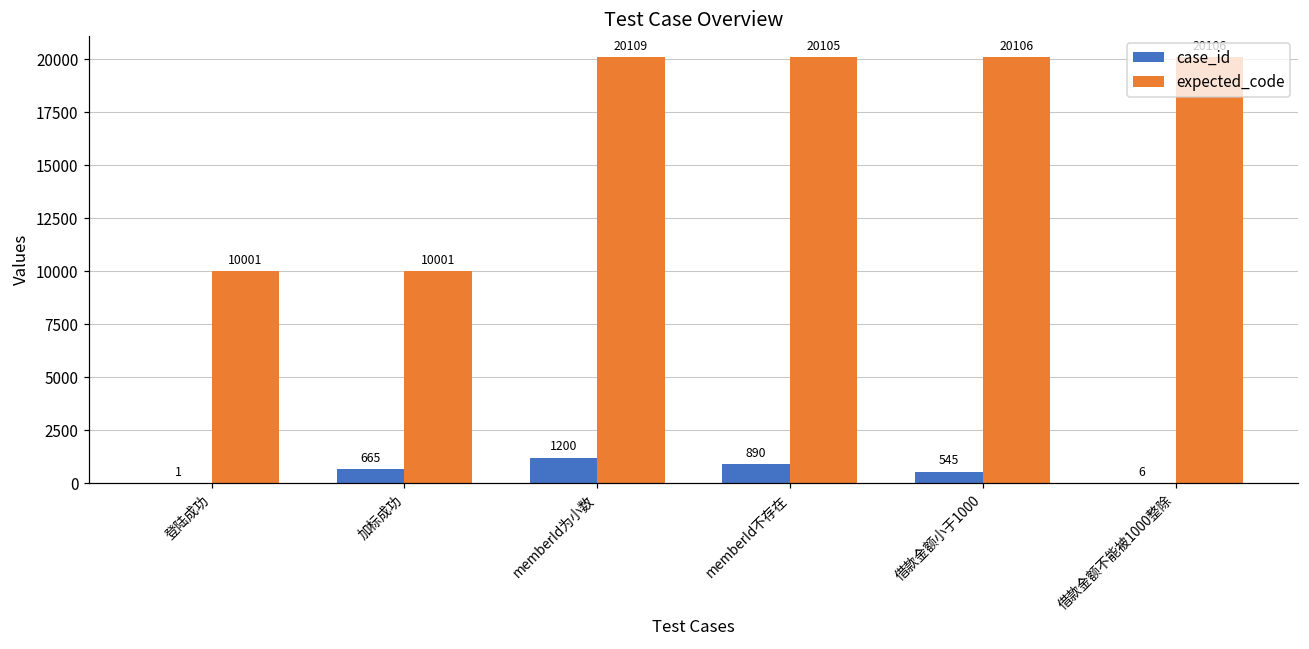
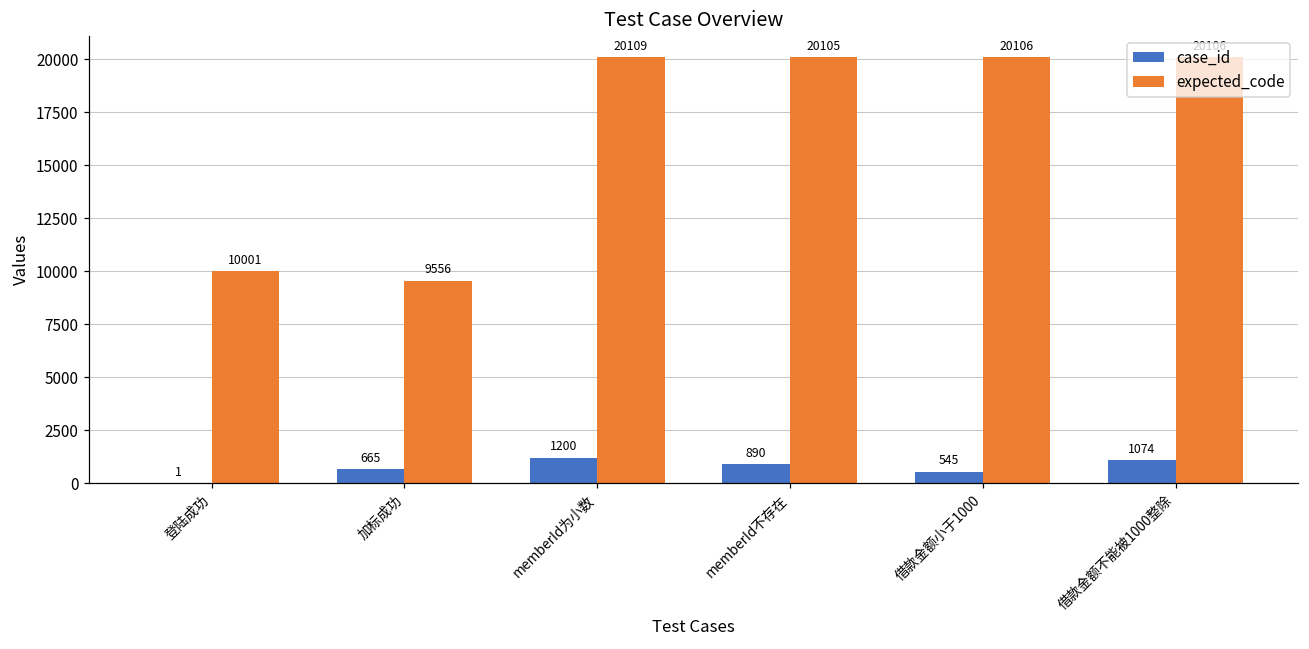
expected_code, 加标成功: 10001 -> 9556
case_id, 借款金额不能被1000整除: 6 -> 1074
